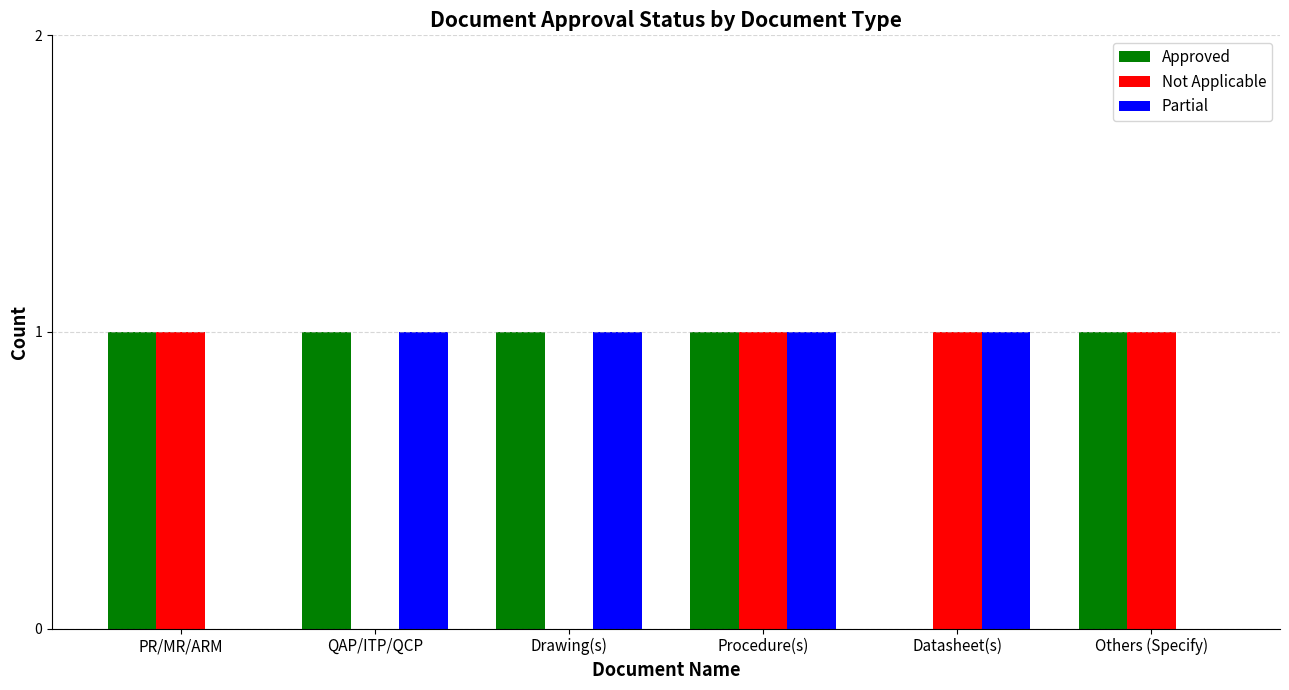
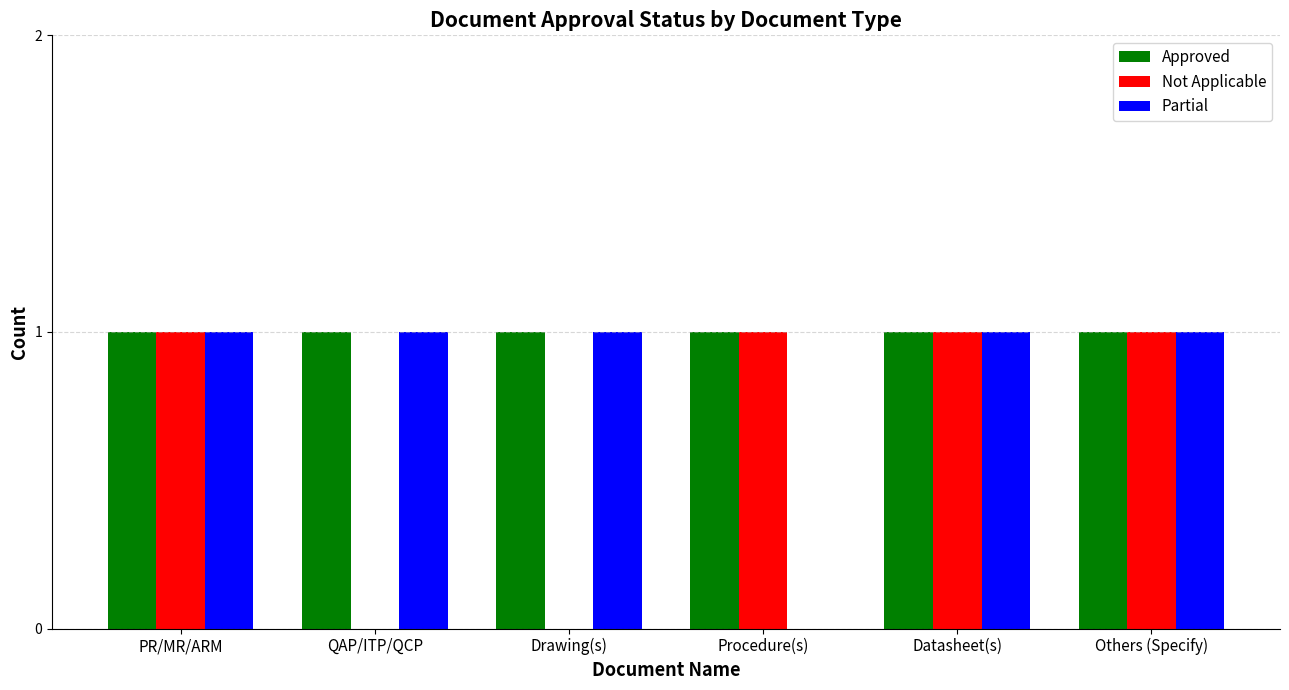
Partial, PR/MR/ARM: 0 -> 1
Partial, Procedure(s): 1 -> 0
Approved, Datasheet(s): 0 -> 1
Partial, Others (Specify): 0 -> 1
